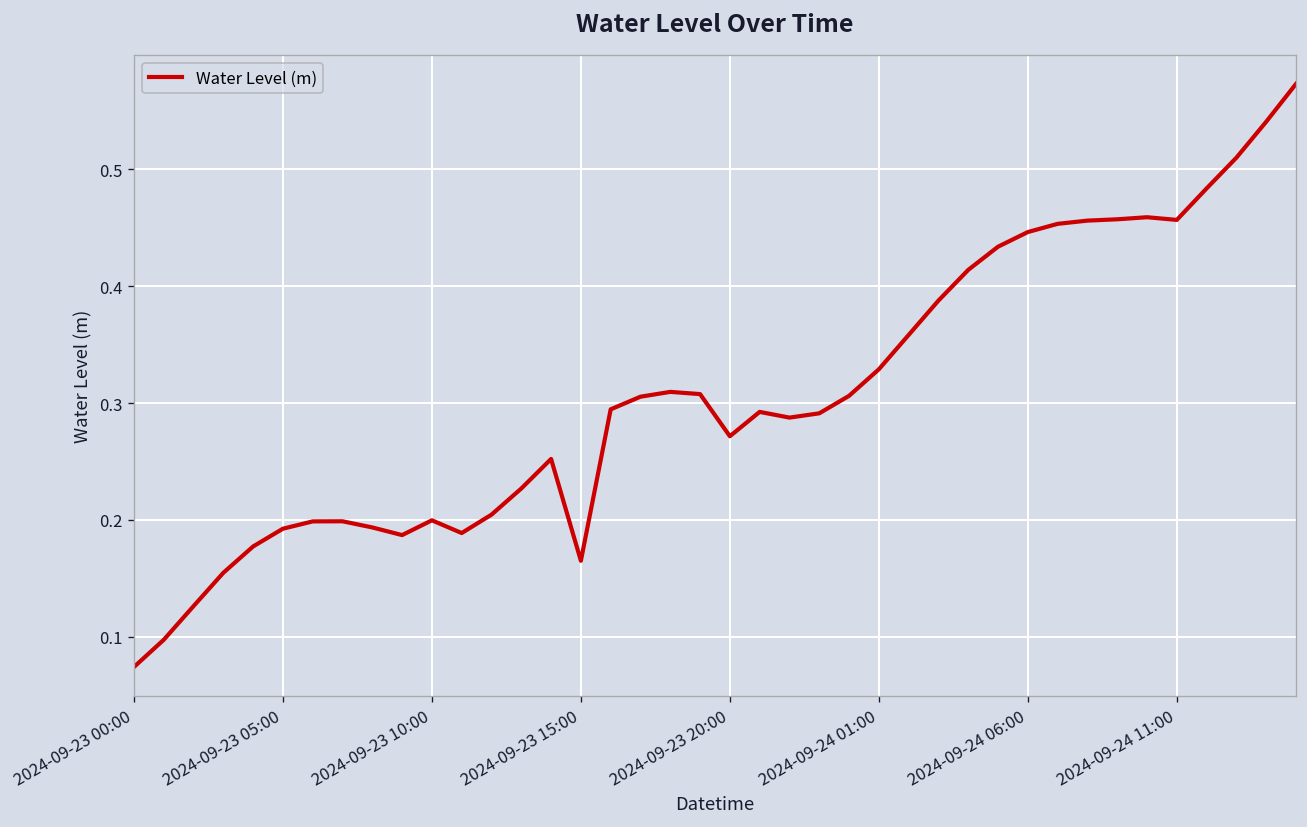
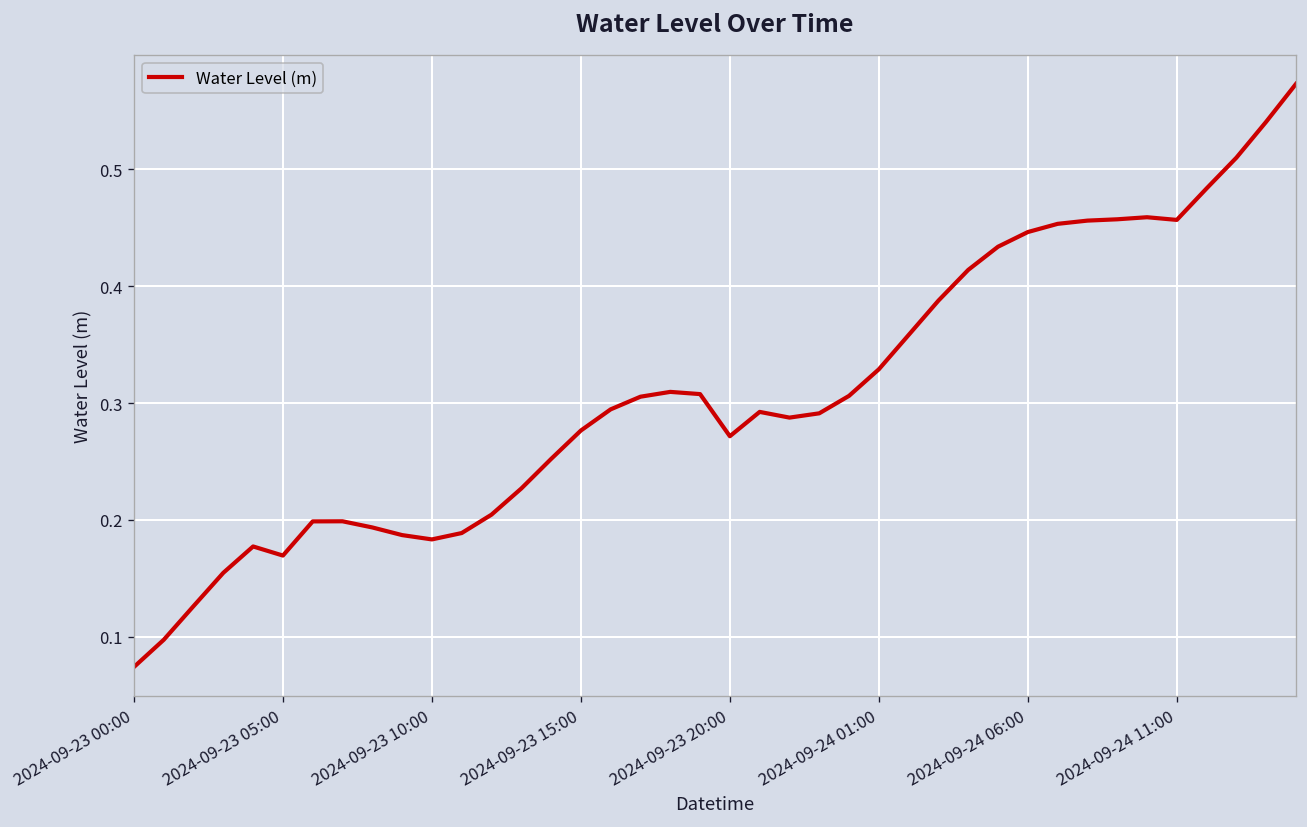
2024-09-23 05:00: 0.19 -> 0.17
2024-09-23 10:00: 0.20 -> 0.18
2024-09-23 15:00: 0.16 -> 0.28
